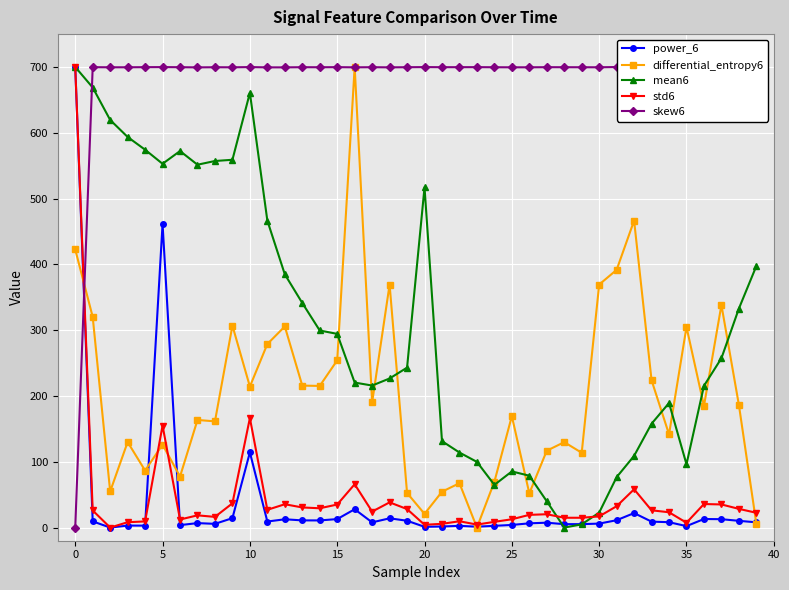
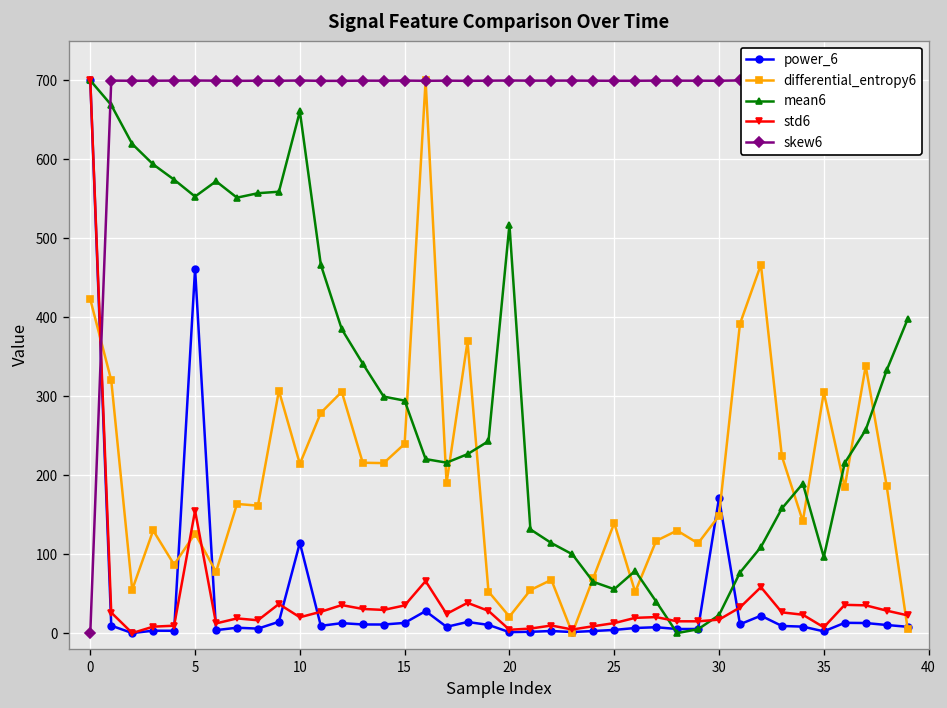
std6, 10: 170 -> 20
differential_entropy6, 15: 250 -> 240
differential_entropy6, 25: 170 -> 140
mean6, 25: 90 -> 60
power_6, 30: 10 -> 170
differential_entropy6, 30: 370 -> 150
